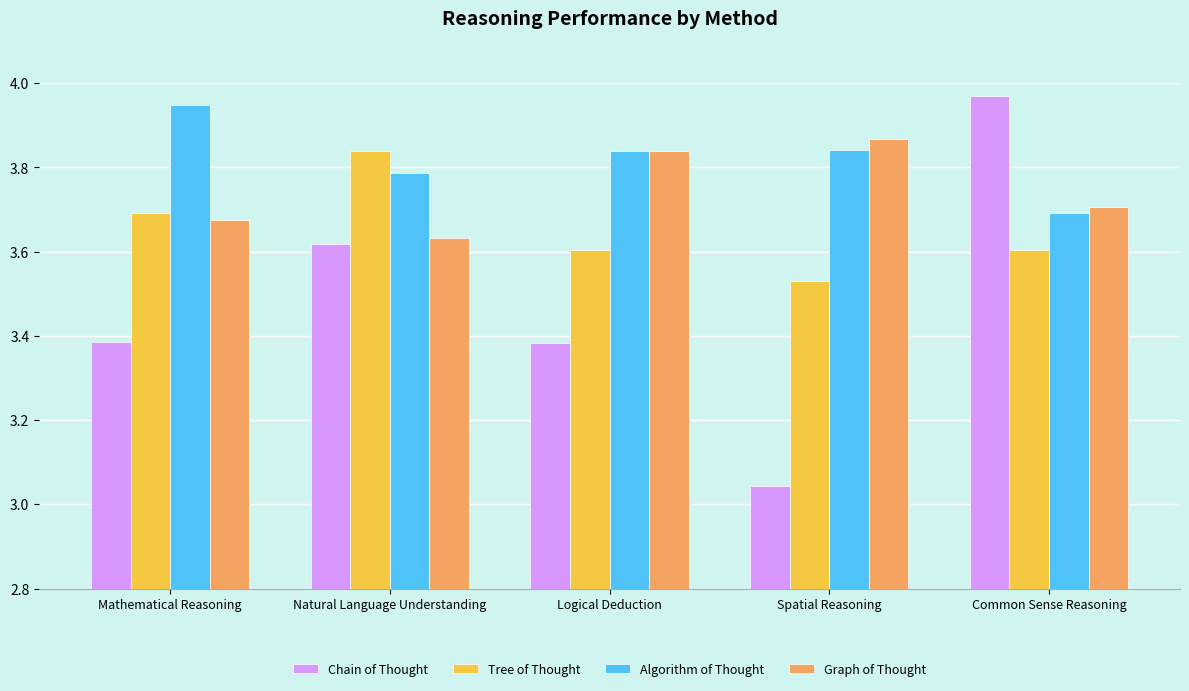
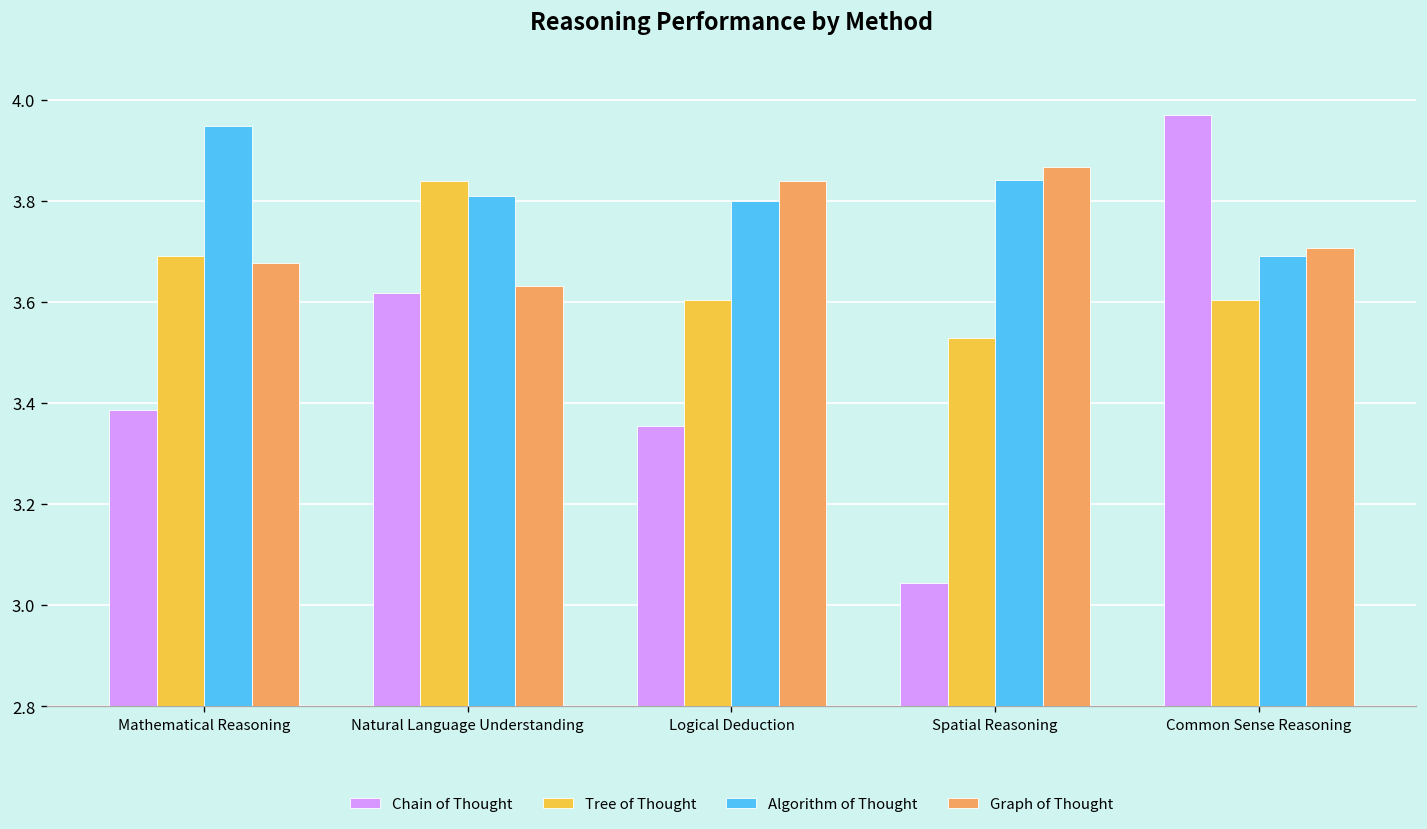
Algorithm of Thought, Natural Language Understanding: 3.79 -> 3.81
Chain of Thought, Logical Deduction: 3.38 -> 3.35
Algorithm of Thought, Logical Deduction: 3.84 -> 3.80
